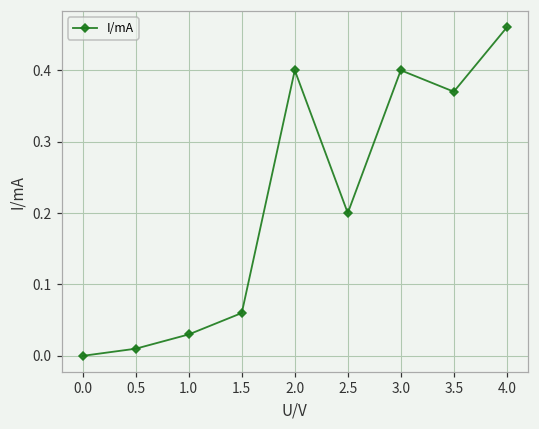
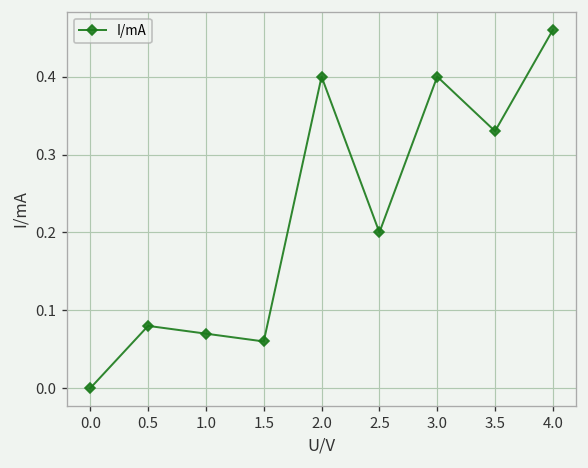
0.5: 0.01 -> 0.08
1.0: 0.03 -> 0.07
3.5: 0.37 -> 0.33
